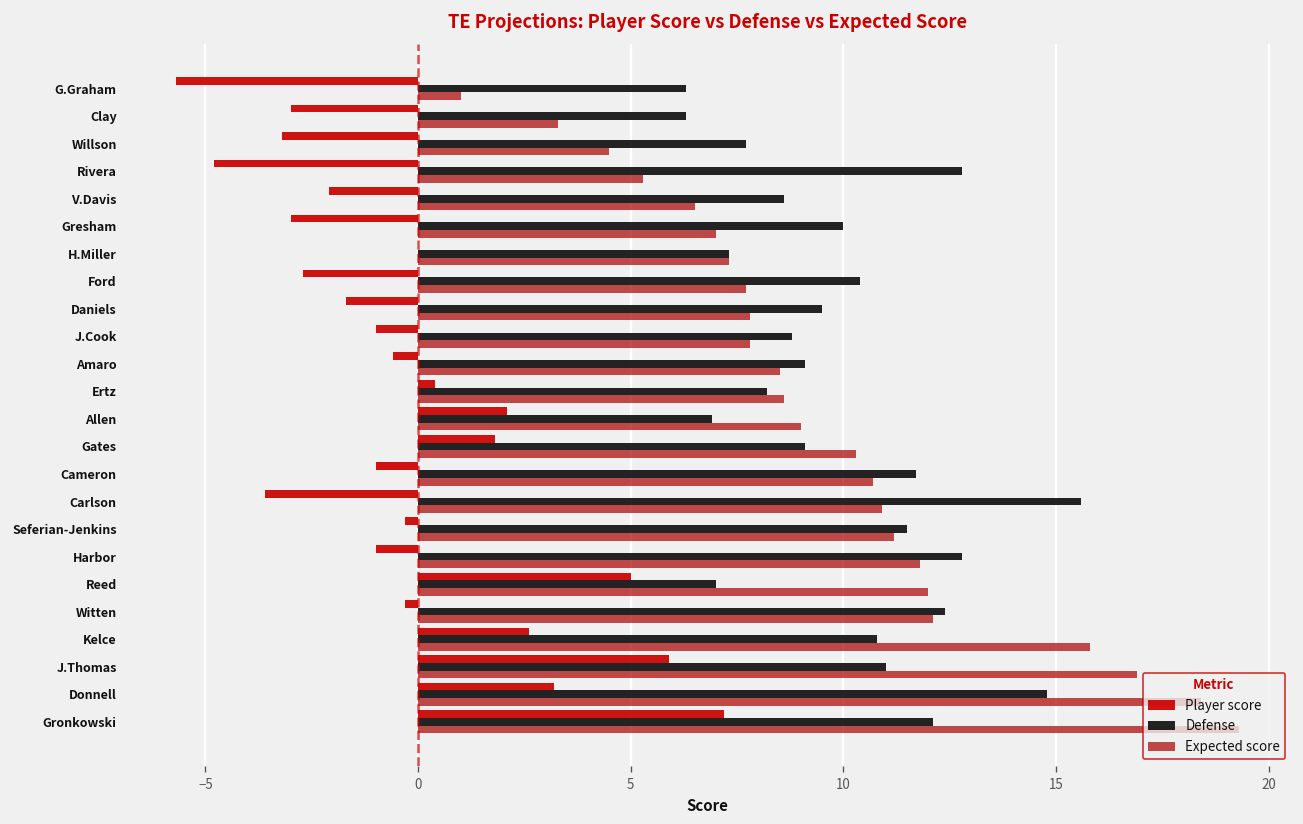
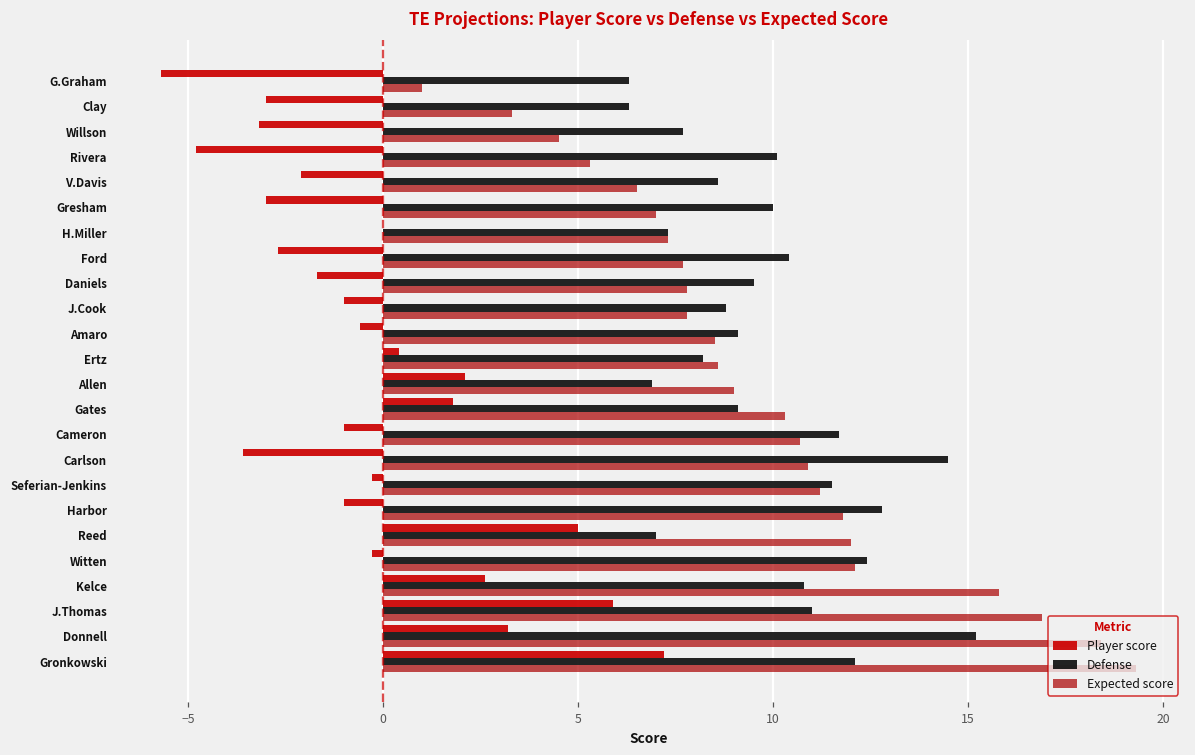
Defense, Rivera: 12.8 -> 10.1
Defense, Carlson: 15.6 -> 14.5
Defense, Donnell: 14.8 -> 15.2
